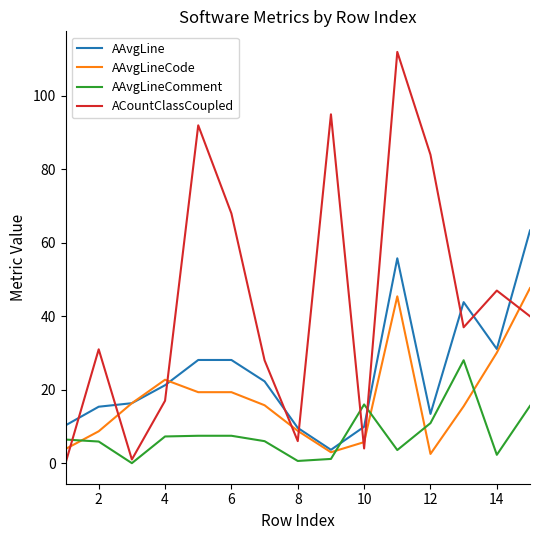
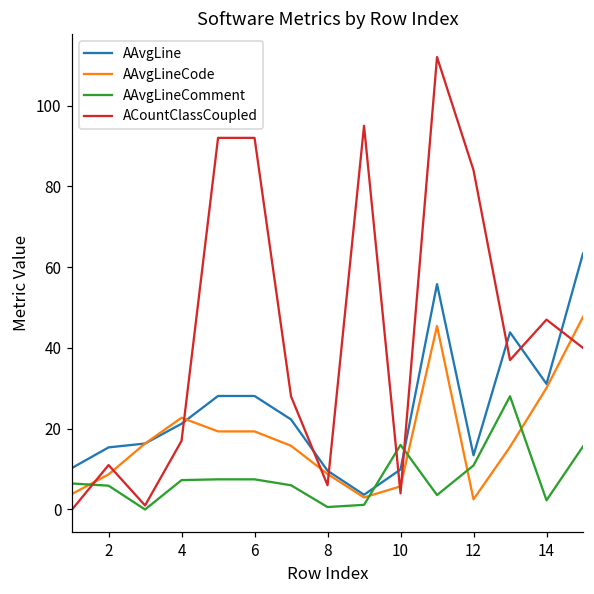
ACountClassCoupled, 2: 31 -> 11
ACountClassCoupled, 6: 68 -> 92
